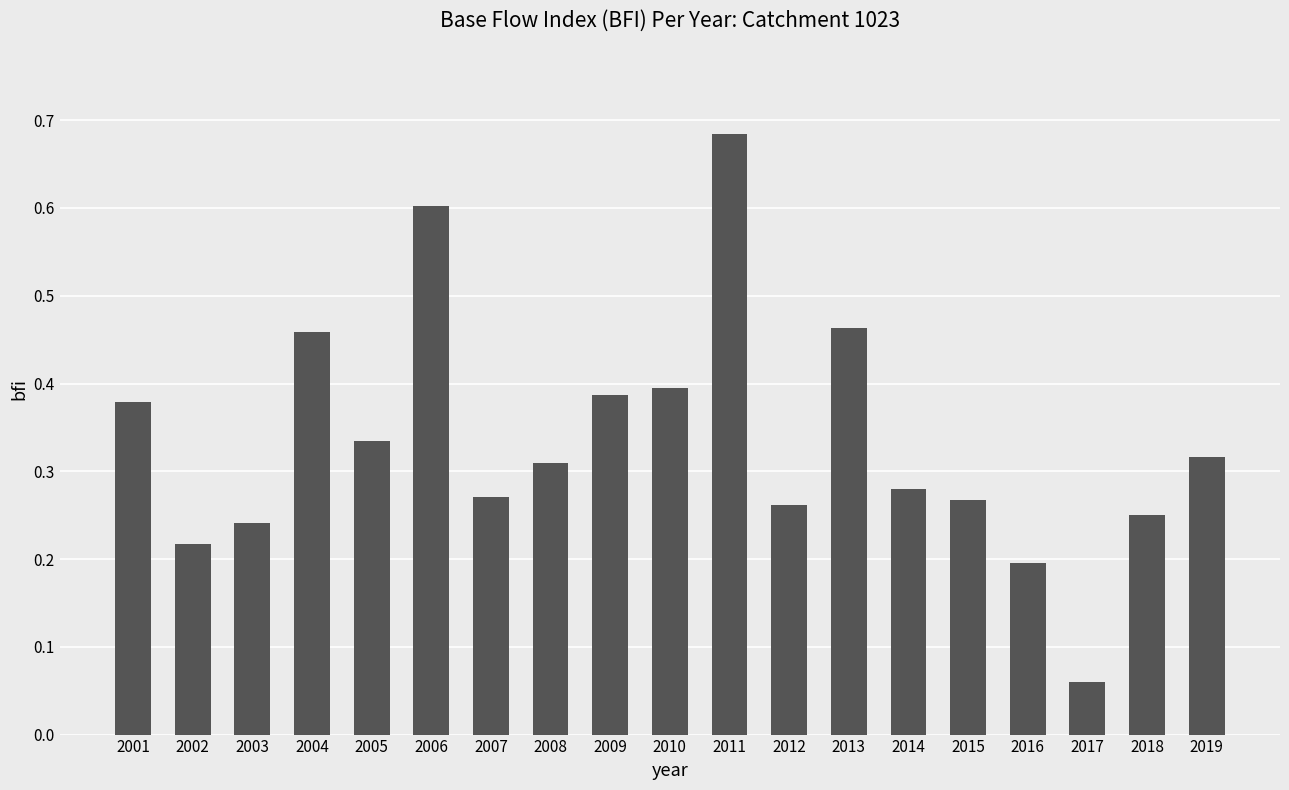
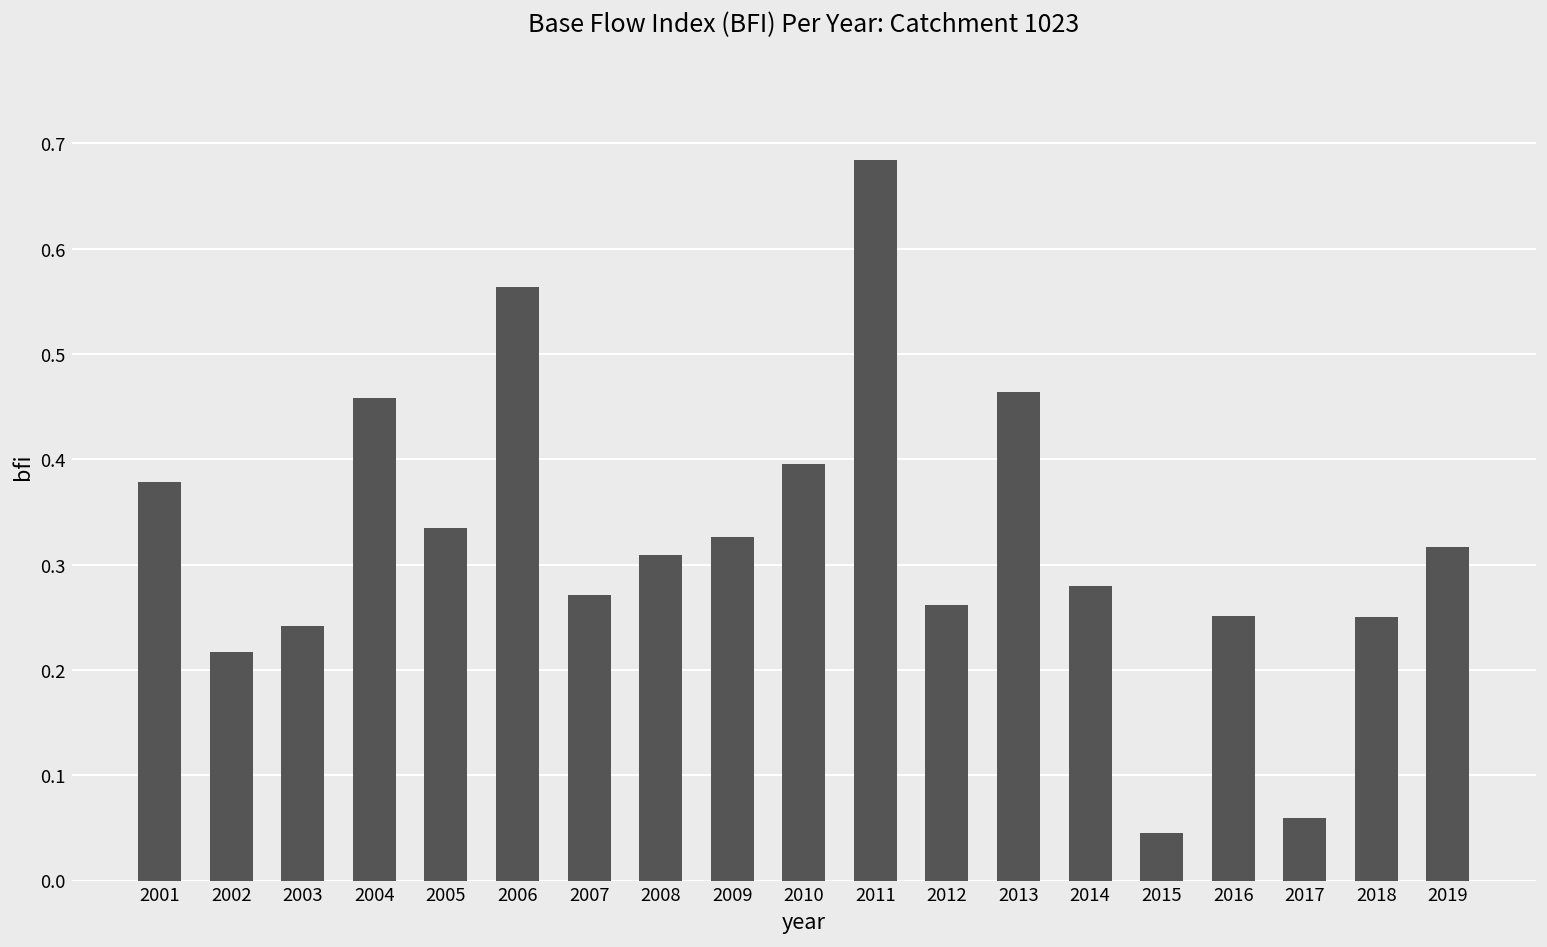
2006: 0.60 -> 0.56
2009: 0.39 -> 0.33
2015: 0.27 -> 0.05
2016: 0.20 -> 0.25
